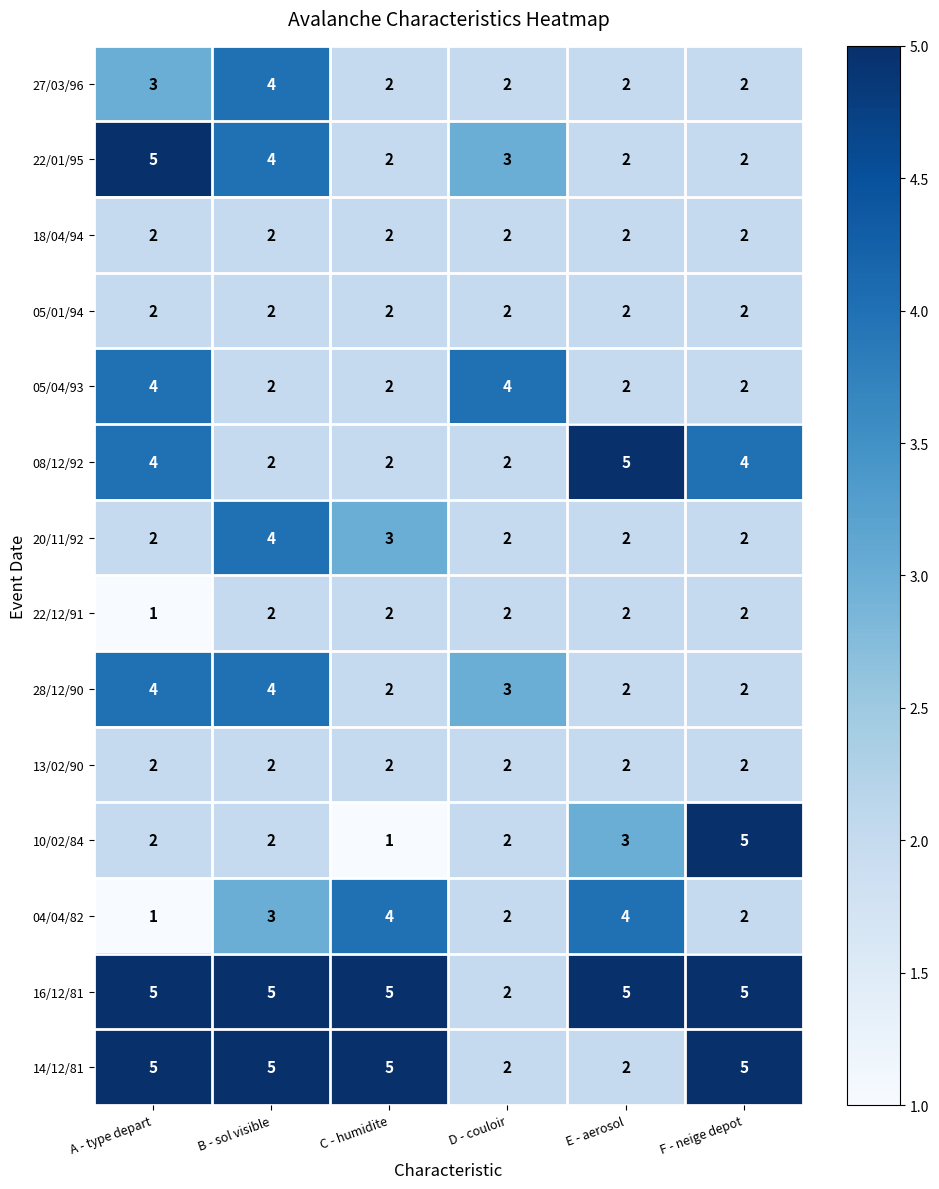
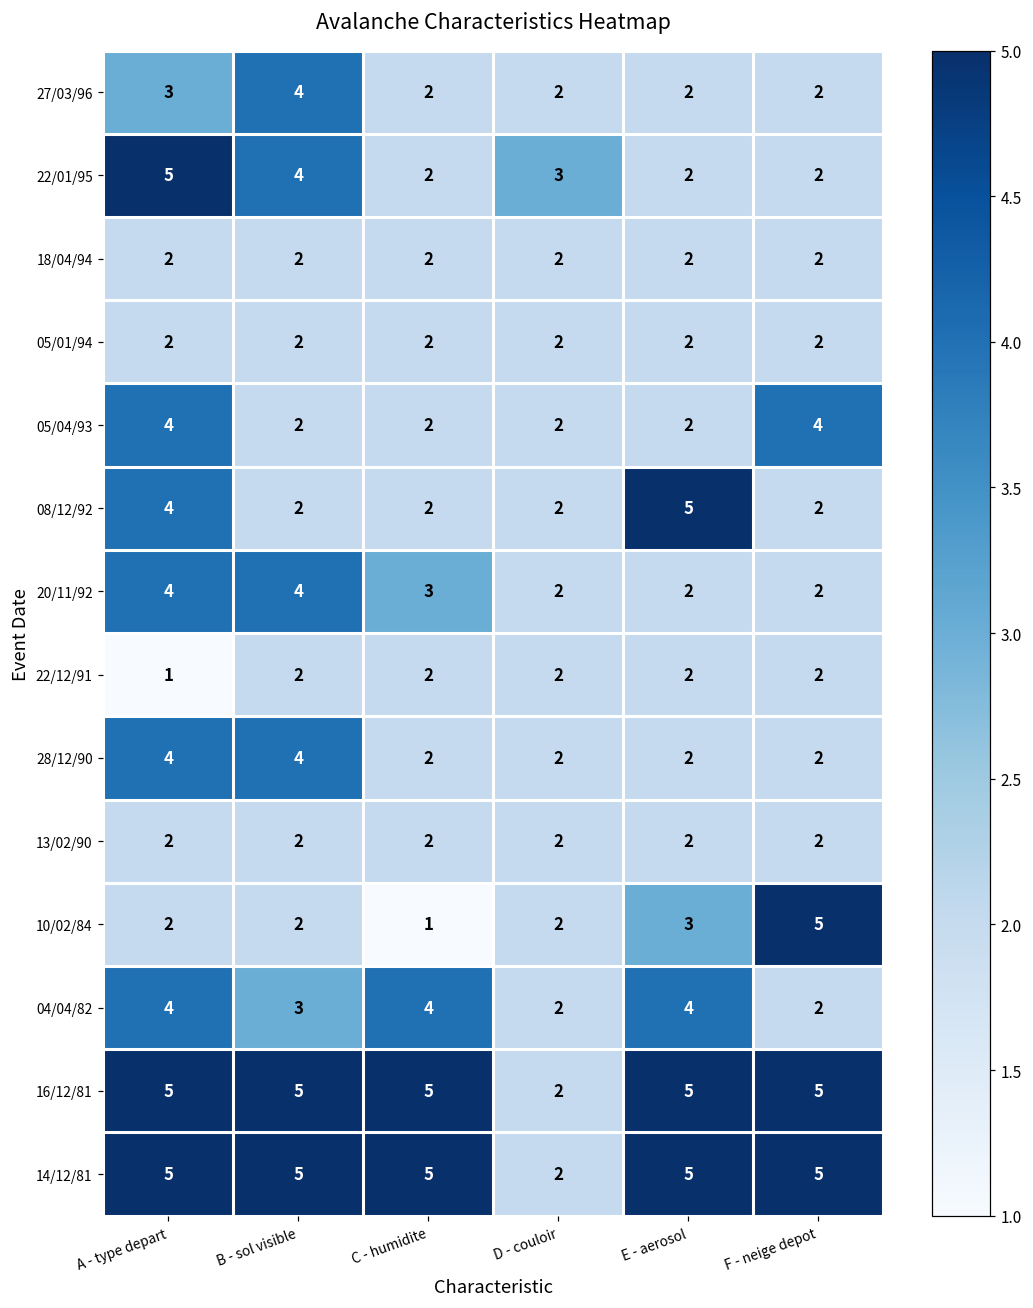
05/04/93, D - couloir: 4 -> 2
05/04/93, F - neige depot: 2 -> 4
08/12/92, F - neige depot: 4 -> 2
20/11/92, A - type depart: 2 -> 4
28/12/90, D - couloir: 3 -> 2
04/04/82, A - type depart: 1 -> 4
14/12/81, E - aerosol: 2 -> 5
